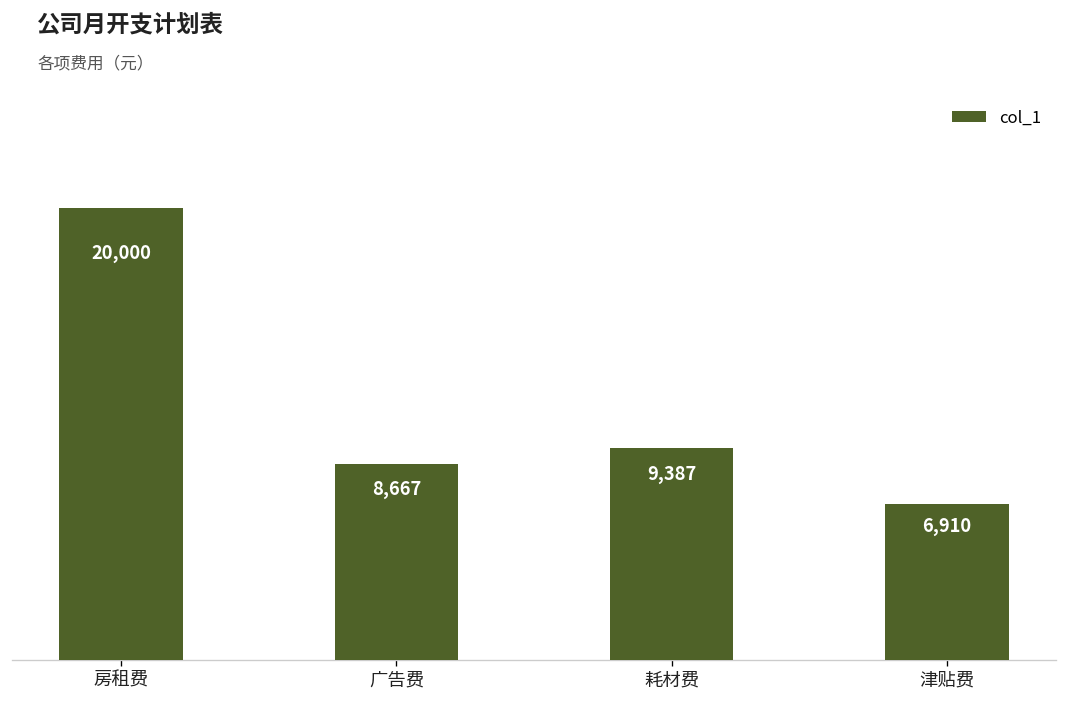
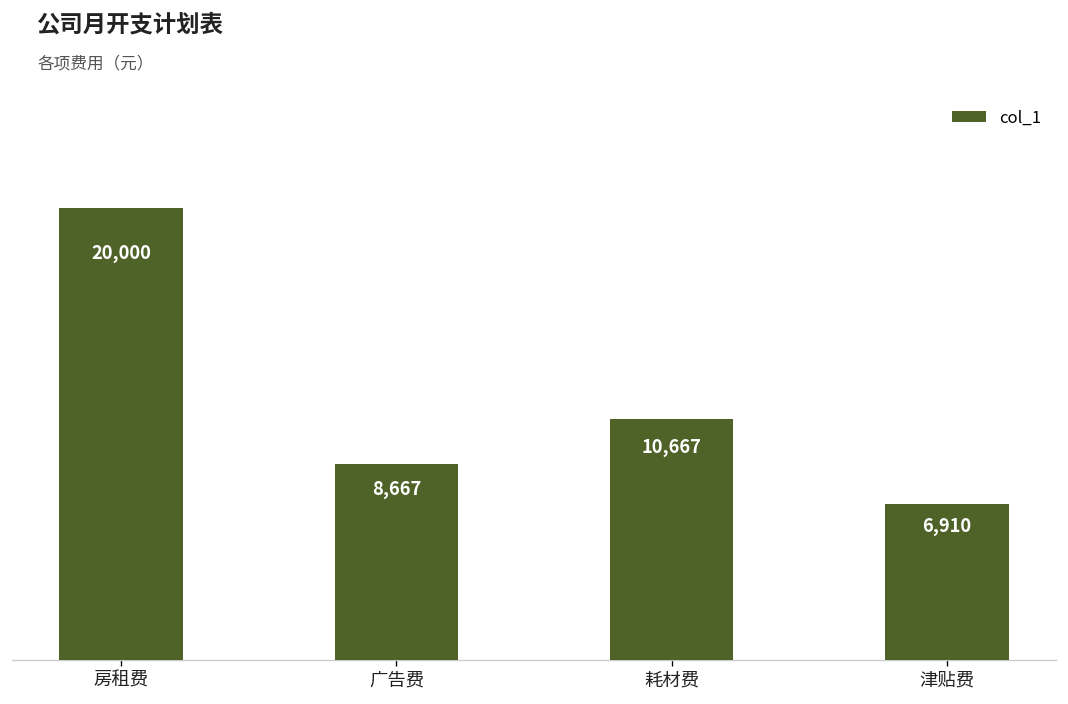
耗材费: 9,387 -> 10,667
